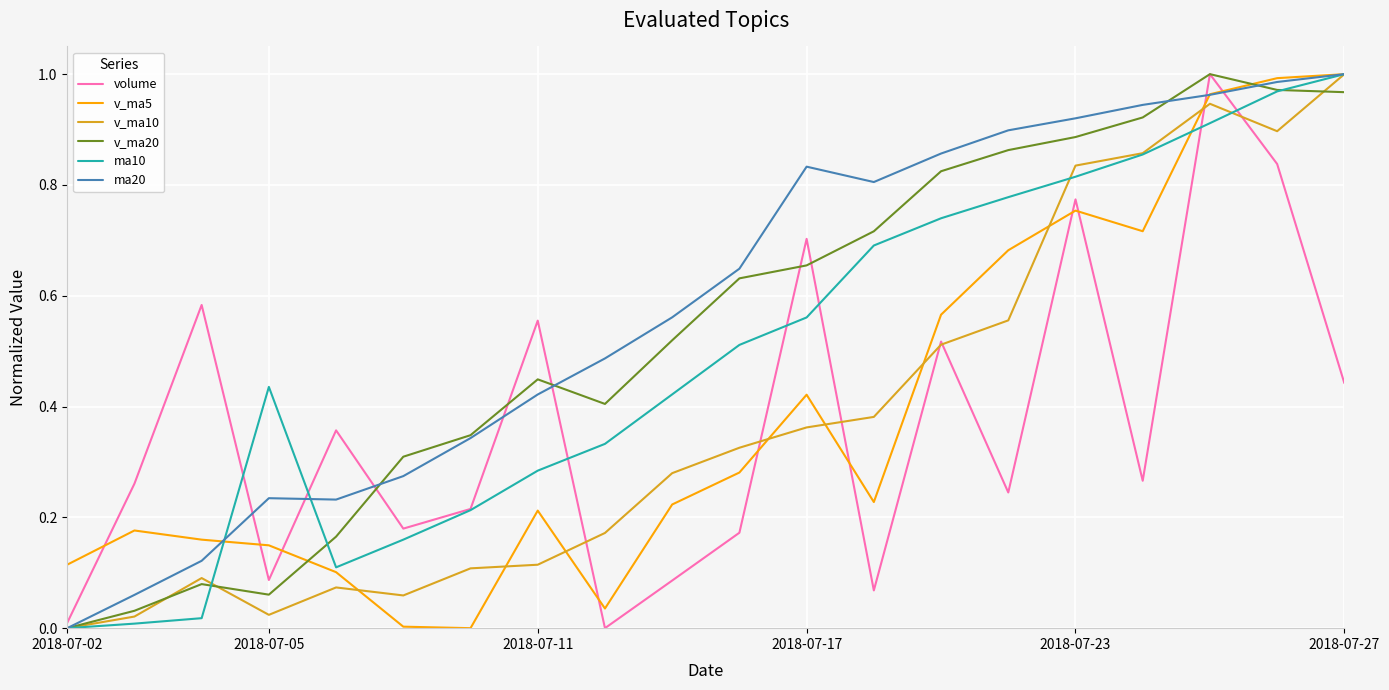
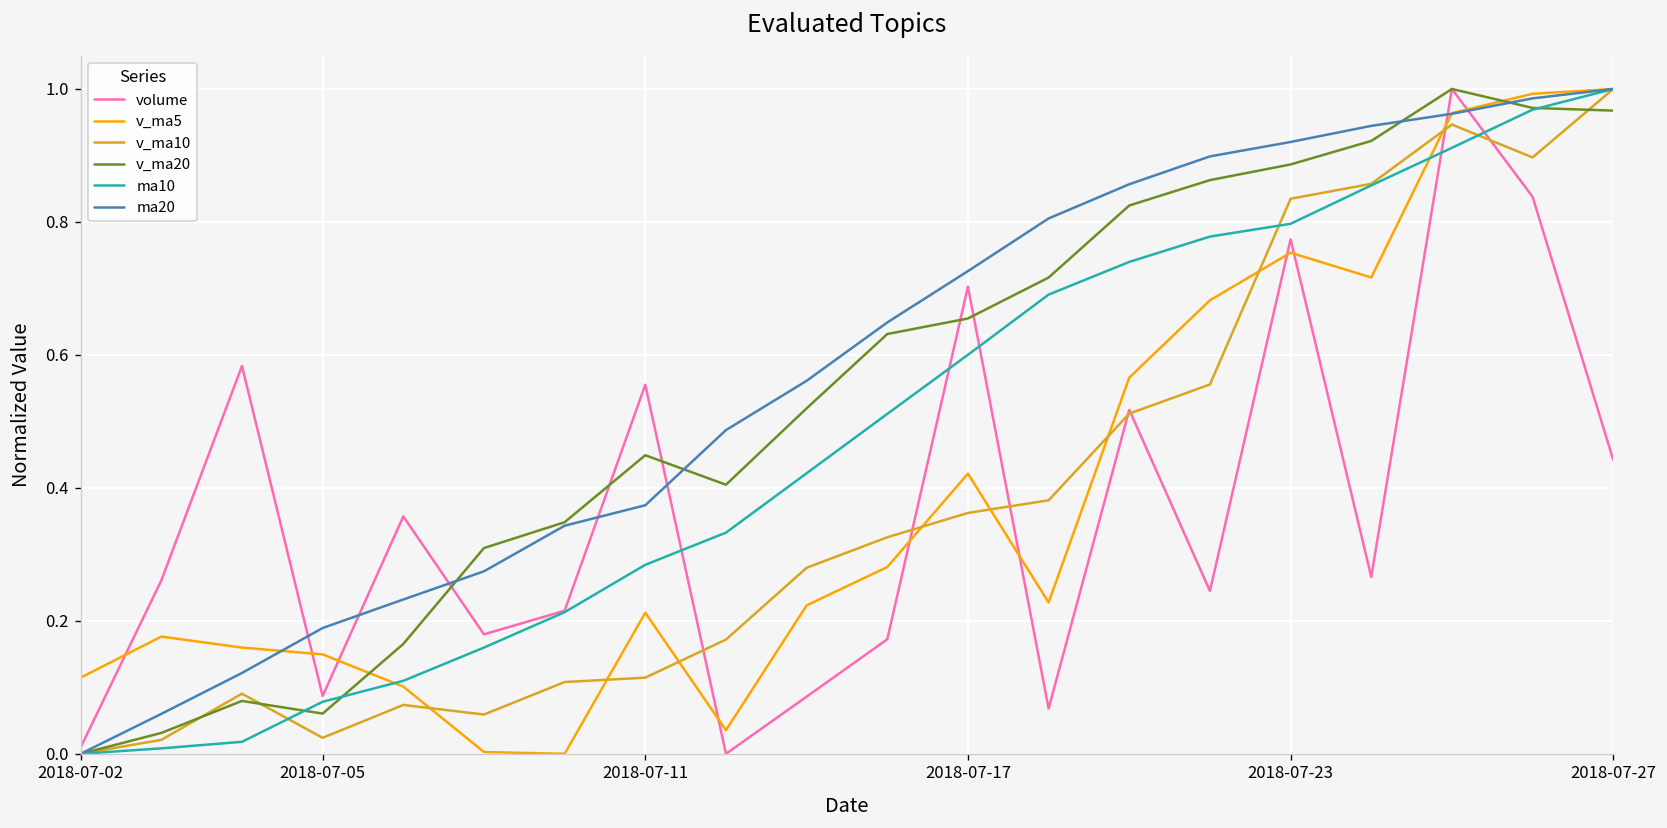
ma10, 2018-07-05: 0.44 -> 0.08
ma20, 2018-07-05: 0.23 -> 0.19
ma20, 2018-07-11: 0.42 -> 0.37
ma10, 2018-07-17: 0.56 -> 0.60
ma20, 2018-07-17: 0.83 -> 0.73
ma10, 2018-07-23: 0.81 -> 0.80
